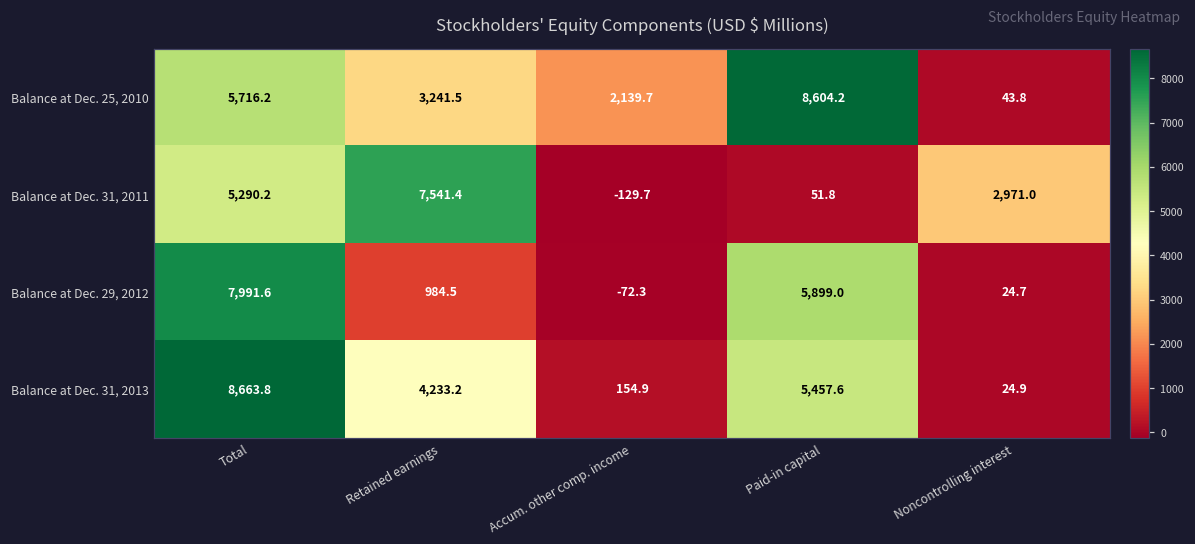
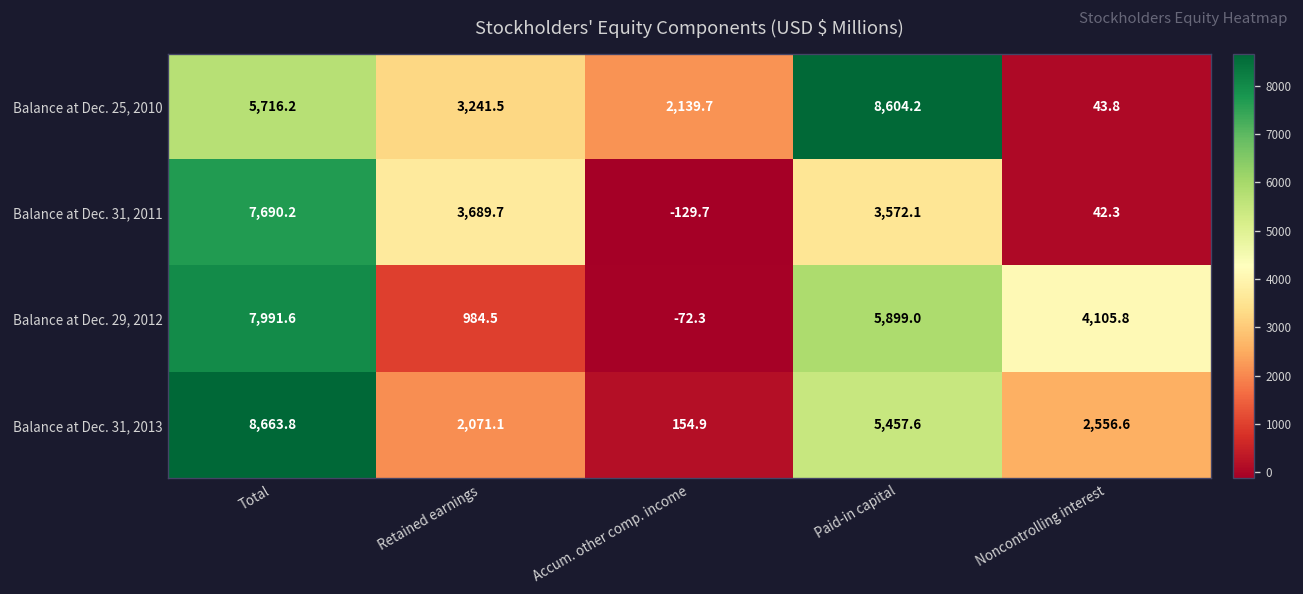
Balance at Dec. 31, 2011, Total: 5,290.2 -> 7,690.2
Balance at Dec. 31, 2011, Retained earnings: 7,541.4 -> 3,689.7
Balance at Dec. 31, 2011, Paid-in capital: 51.8 -> 3,572.1
Balance at Dec. 31, 2011, Noncontrolling interest: 2,971.0 -> 42.3
Balance at Dec. 29, 2012, Noncontrolling interest: 24.7 -> 4,105.8
Balance at Dec. 31, 2013, Retained earnings: 4,233.2 -> 2,071.1
Balance at Dec. 31, 2013, Noncontrolling interest: 24.9 -> 2,556.6
